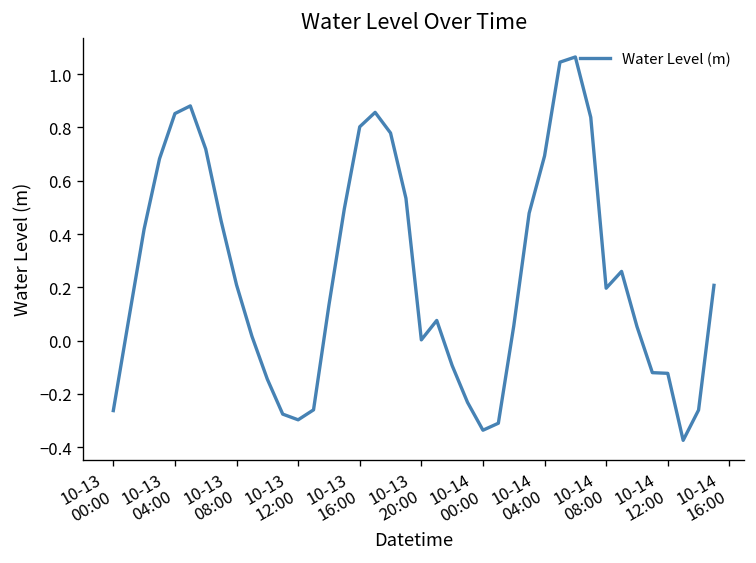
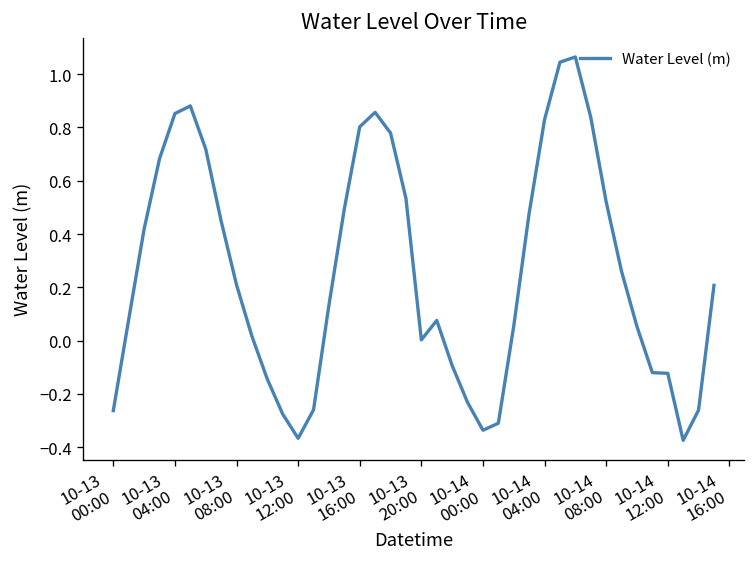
10-13 12:00: -0.30 -> -0.37
10-14 04:00: 0.69 -> 0.83
10-14 08:00: 0.20 -> 0.52
